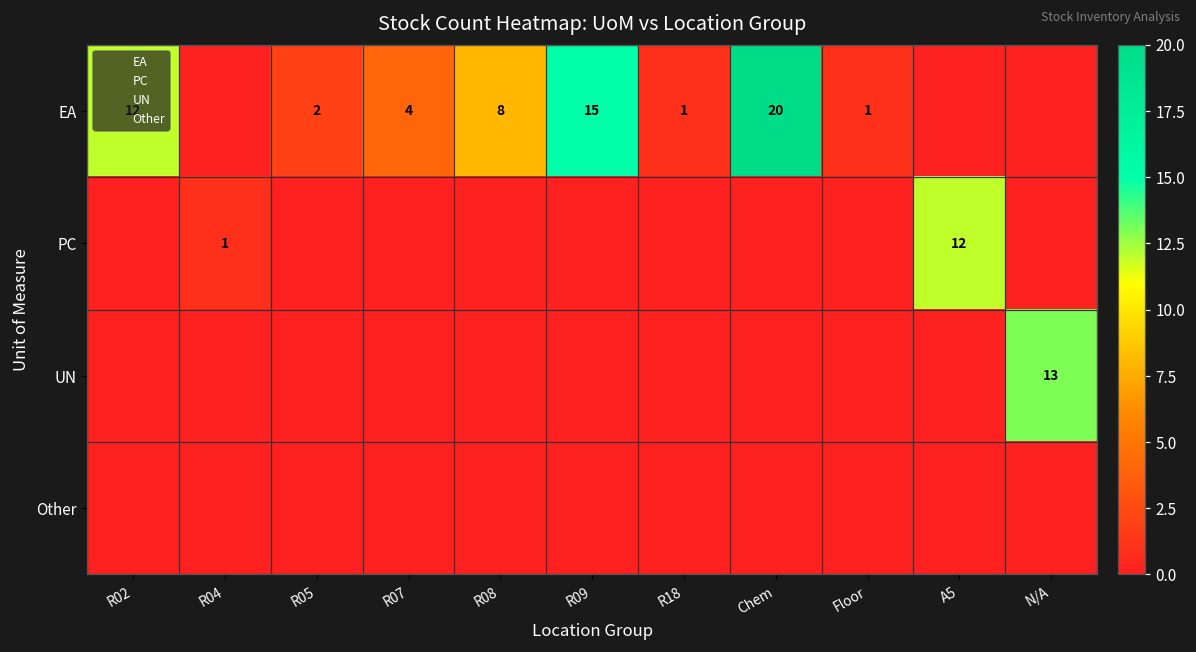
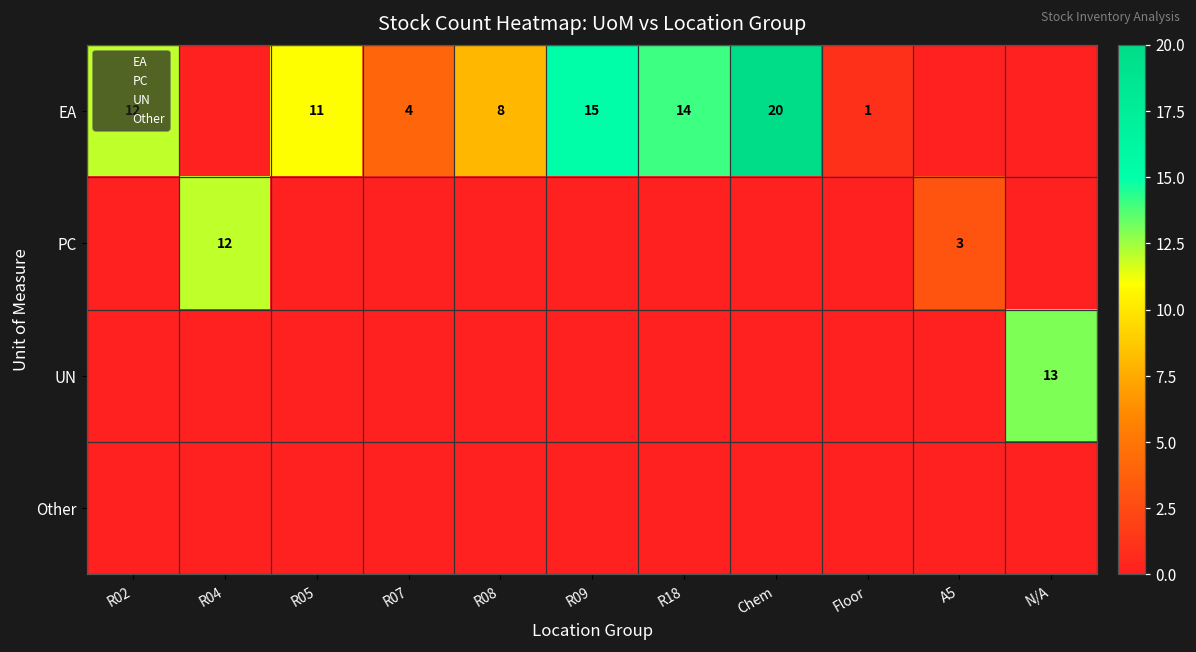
EA, R05: 2 -> 11
EA, R18: 1 -> 14
PC, R04: 1 -> 12
PC, A5: 12 -> 3
